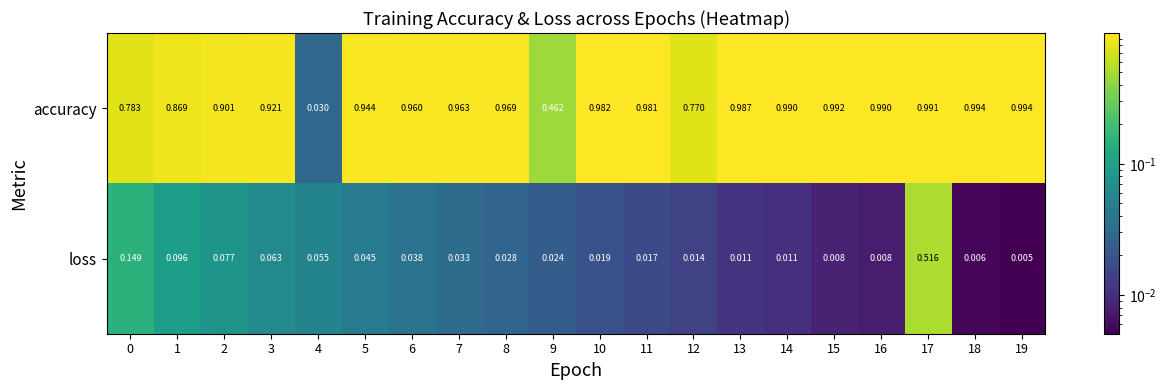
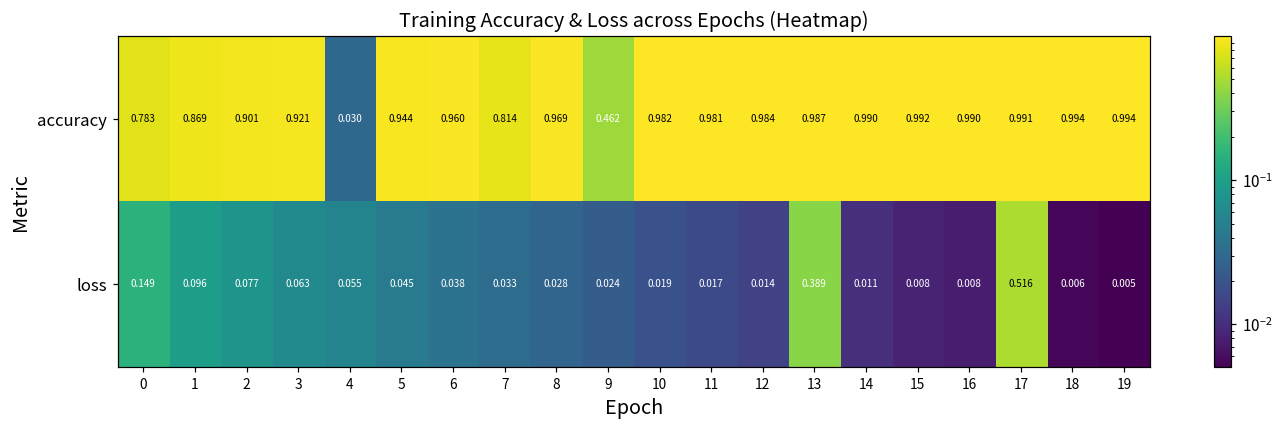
accuracy, 7: 0.963 -> 0.814
accuracy, 12: 0.770 -> 0.984
loss, 13: 0.011 -> 0.389
